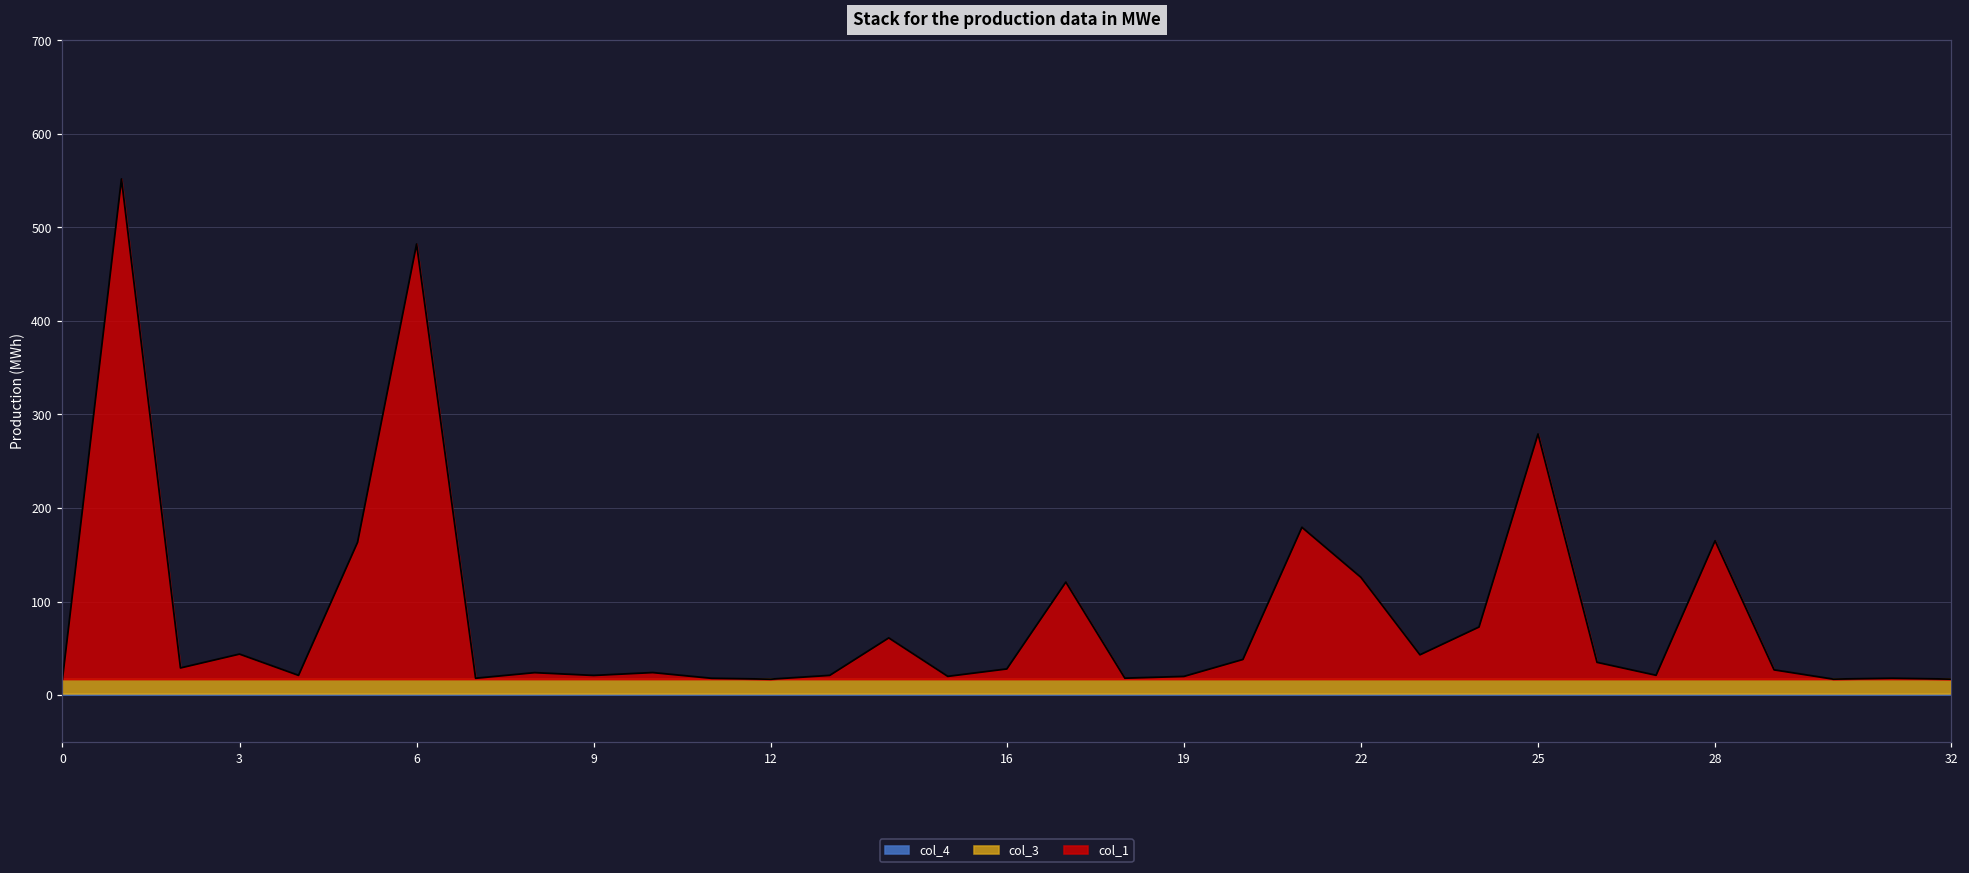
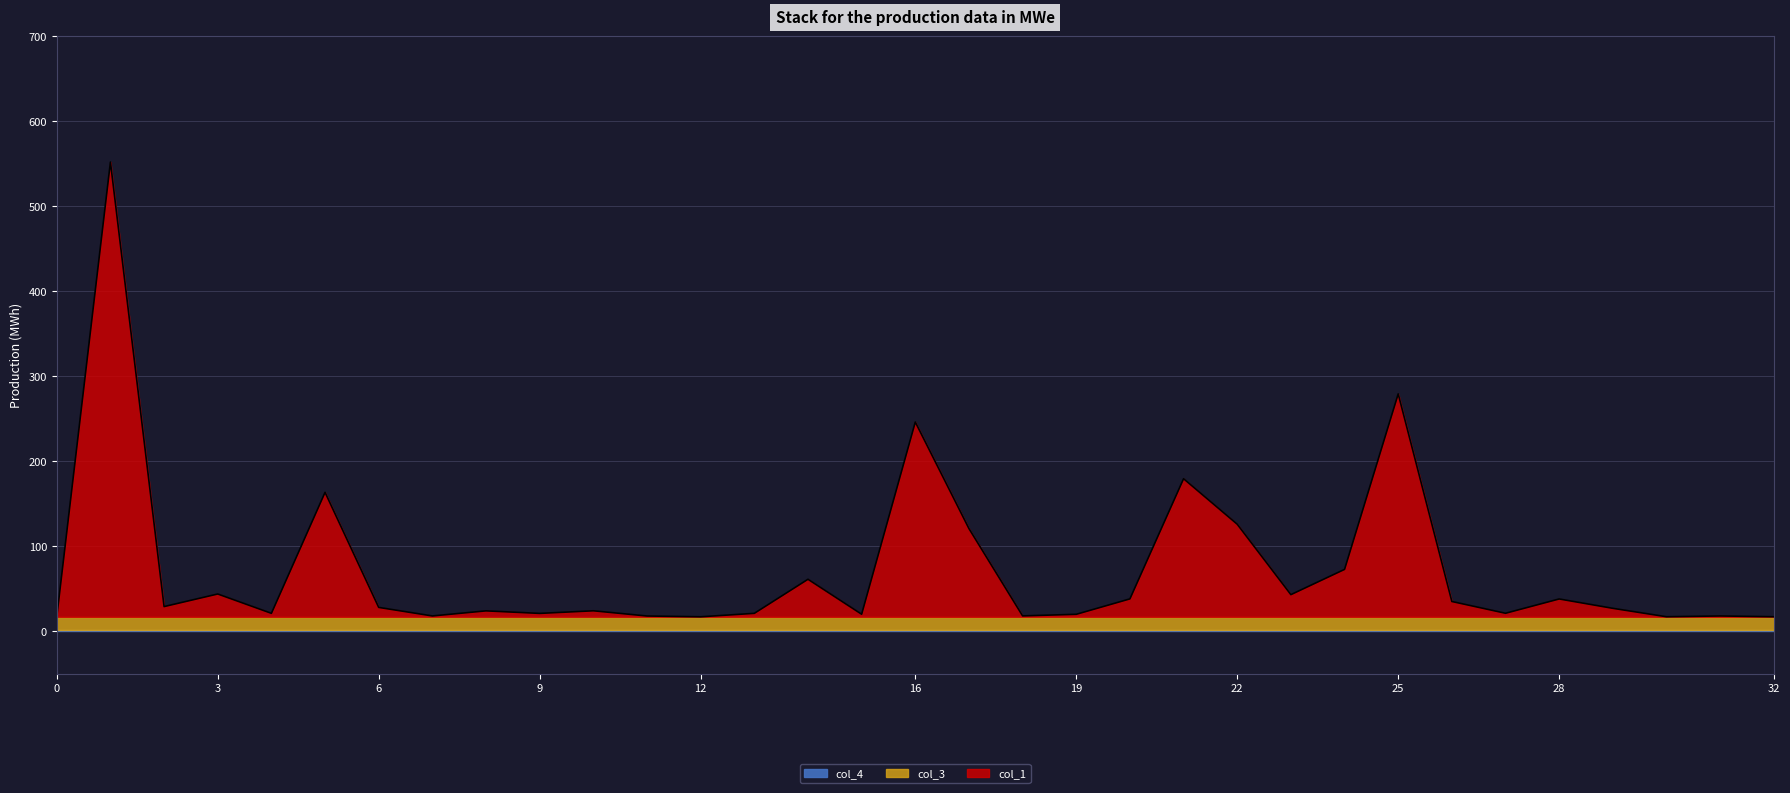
col_1, 6: 480 -> 30
col_1, 16: 30 -> 250
col_1, 28: 160 -> 40
